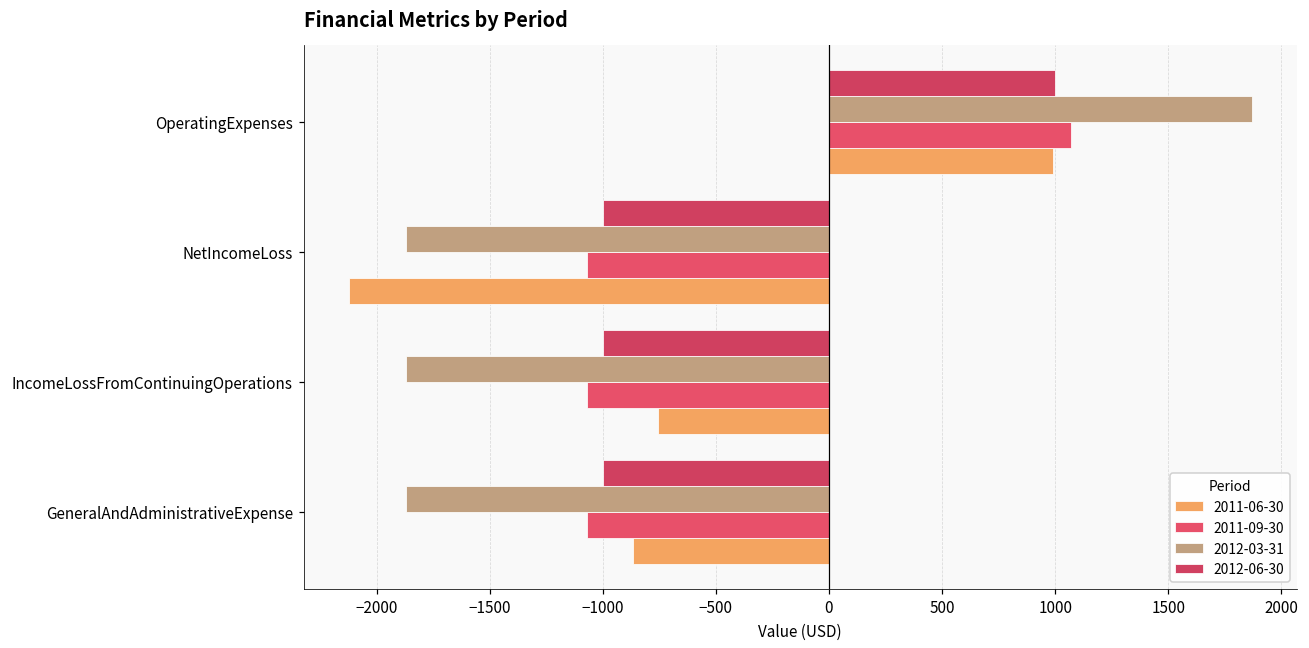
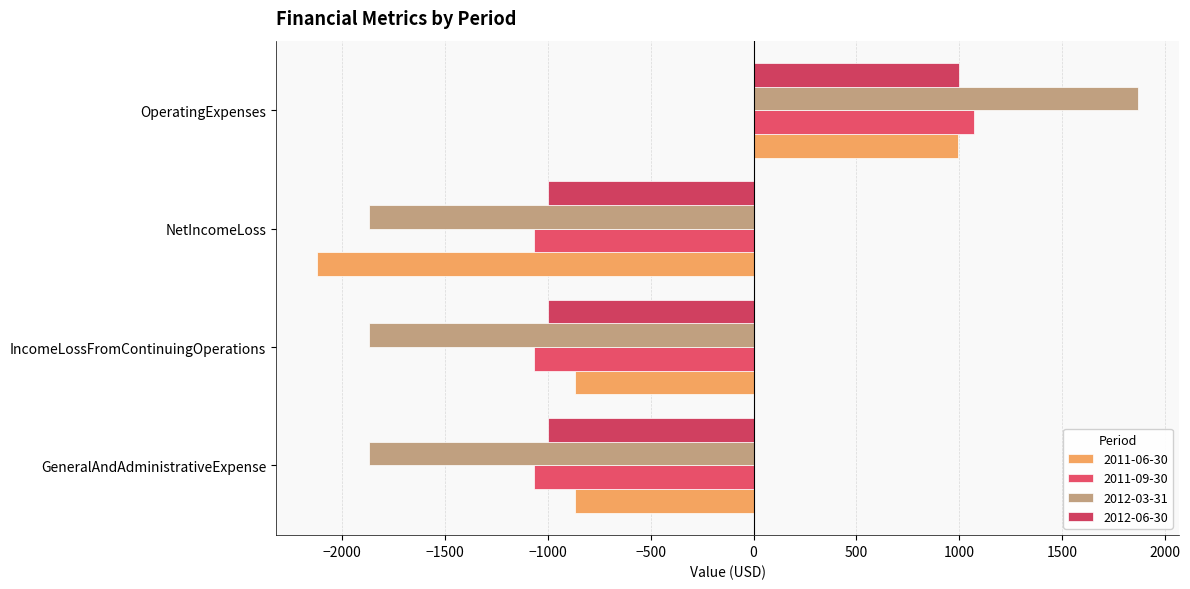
2011-06-30, IncomeLossFromContinuingOperations: -760 -> -870
